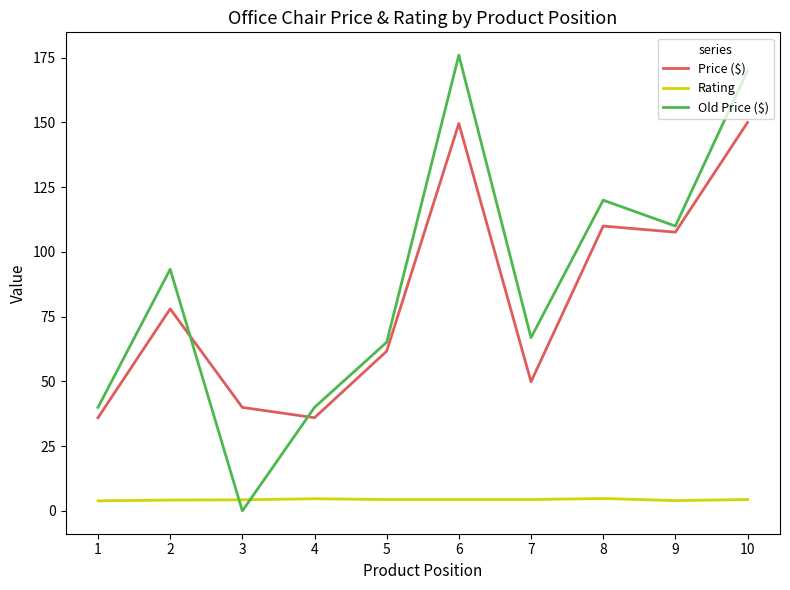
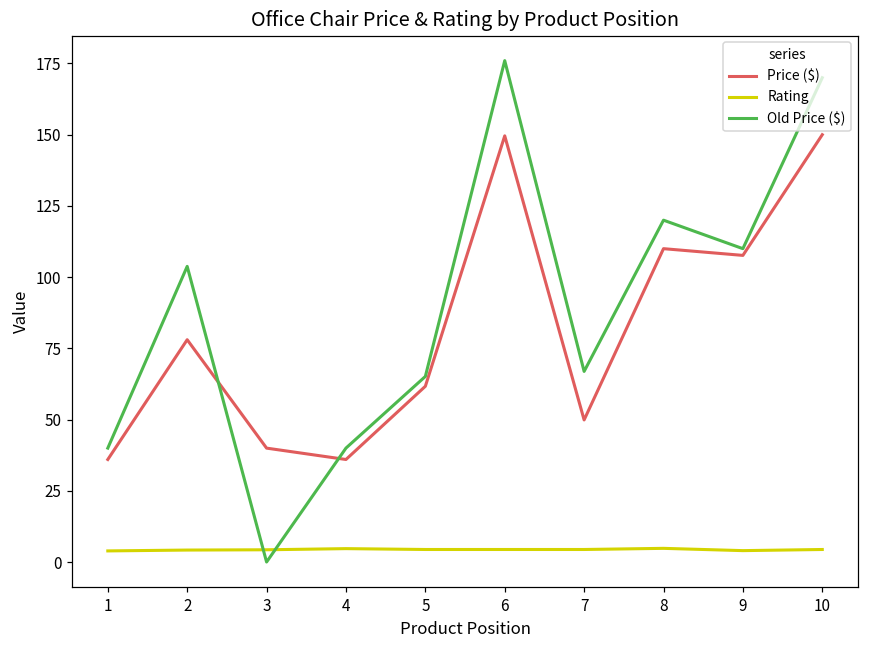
Old Price ($), 2: 93 -> 104
